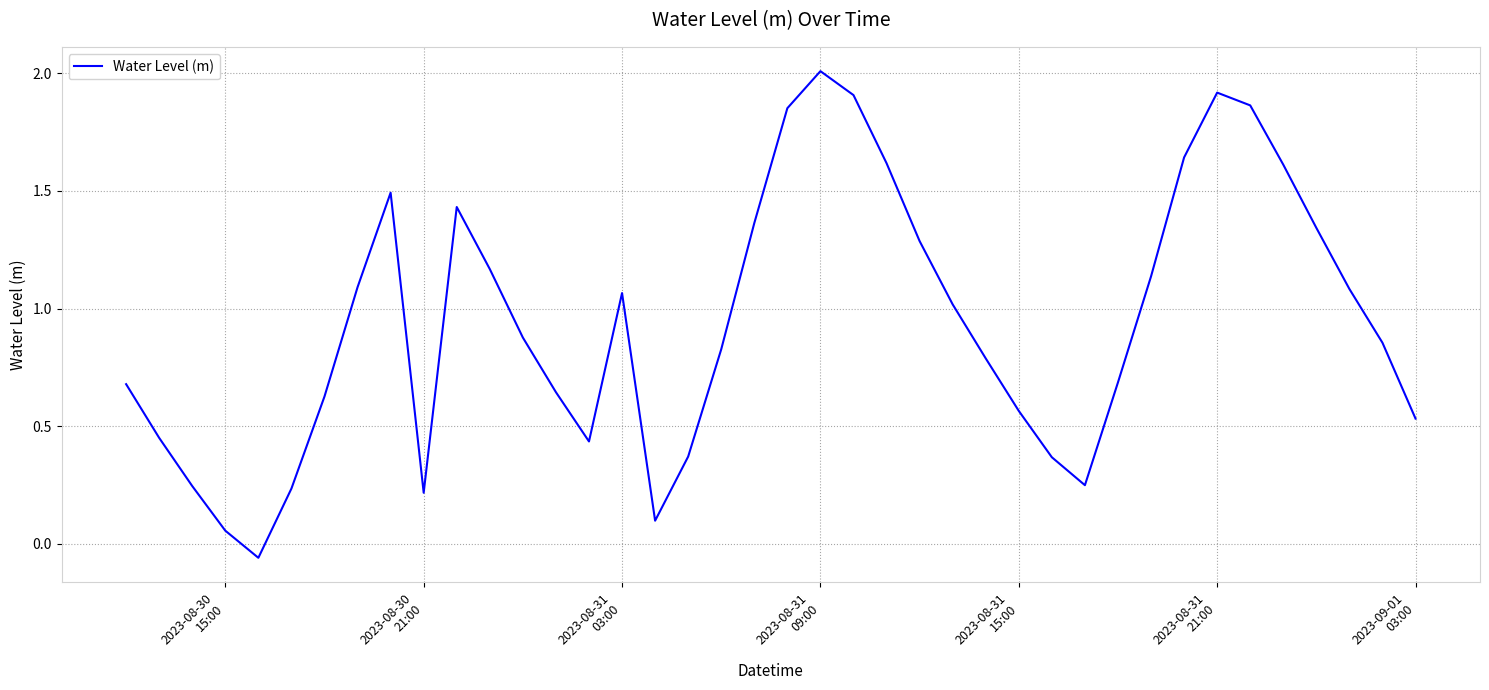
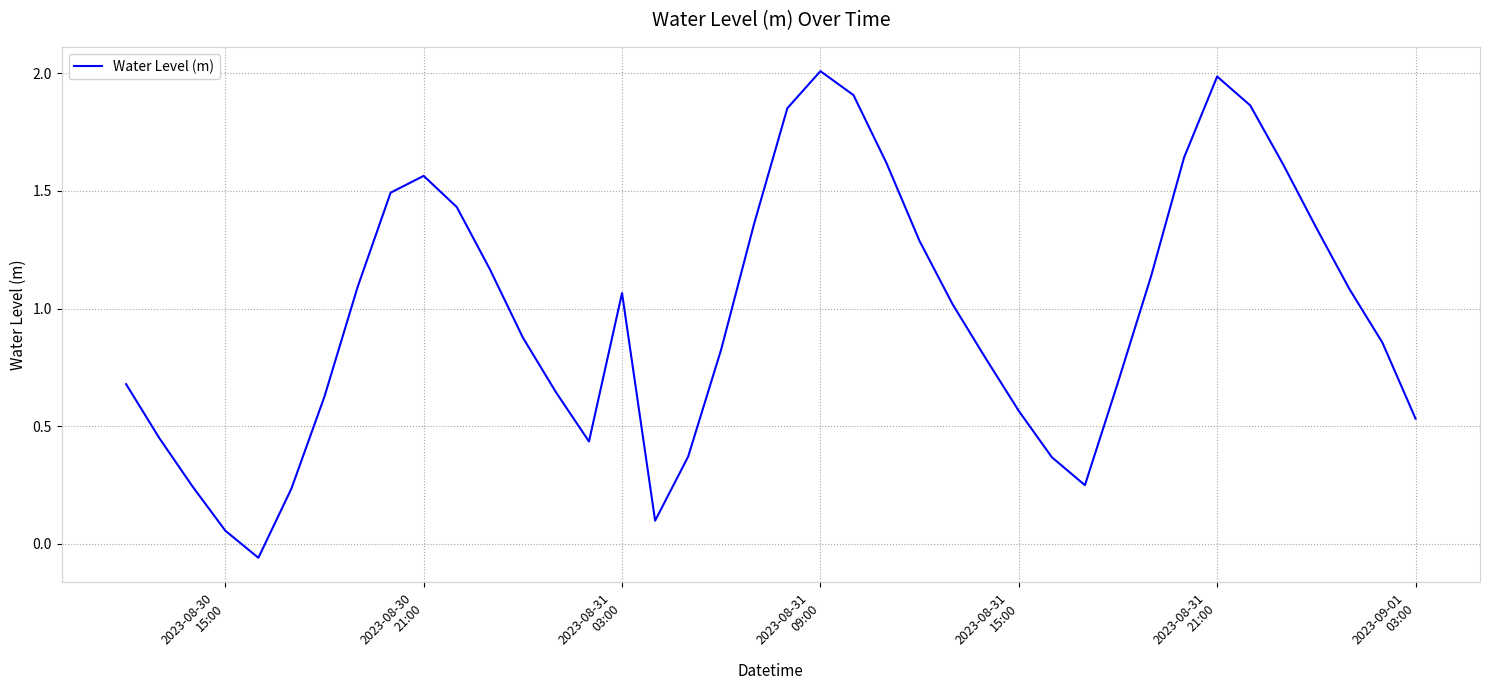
2023-08-30 21:00: 0.22 -> 1.56
2023-08-31 21:00: 1.92 -> 1.99
